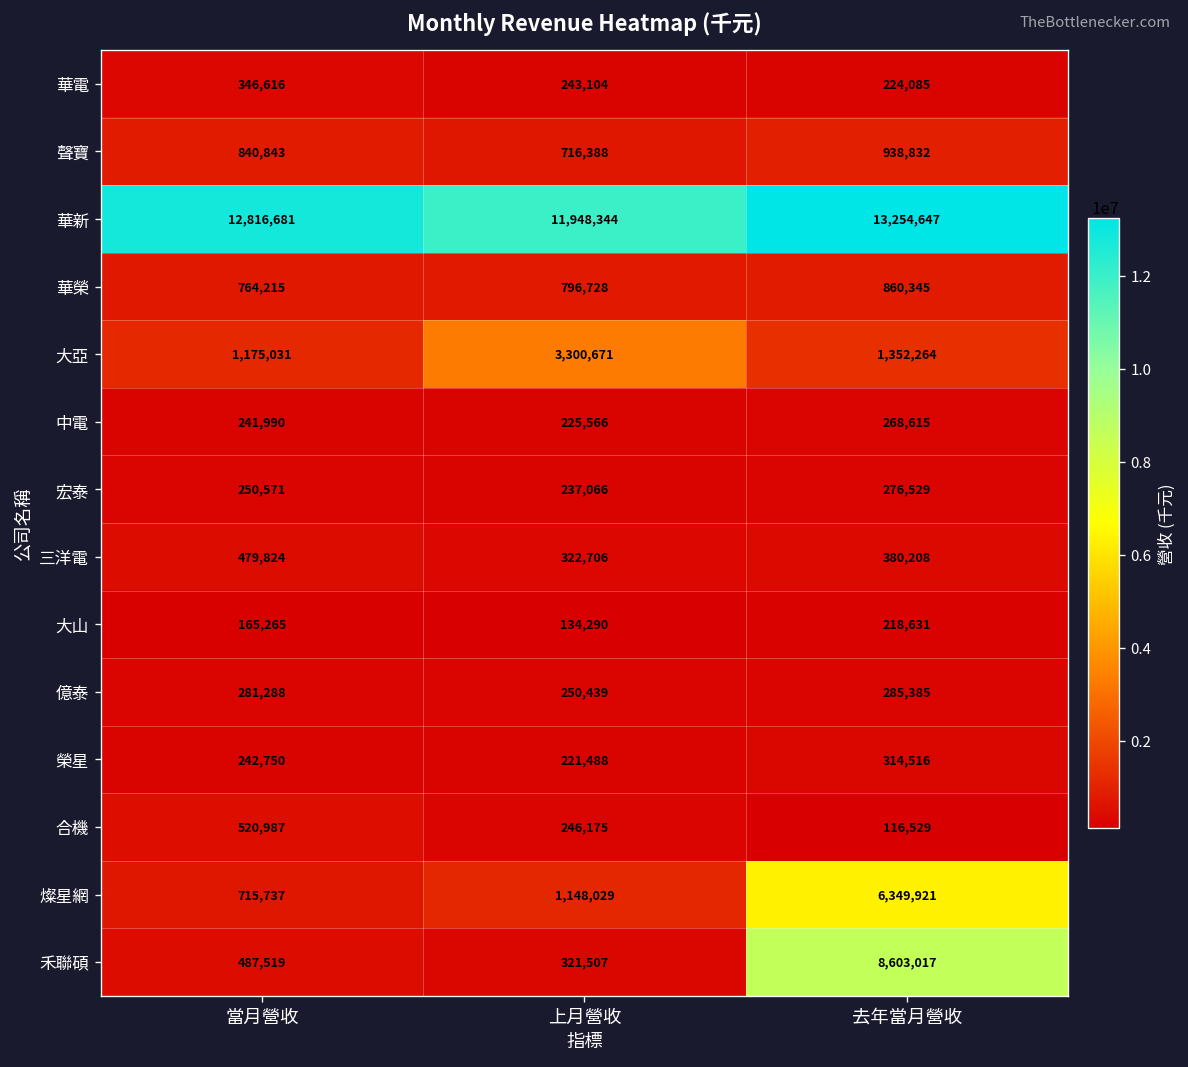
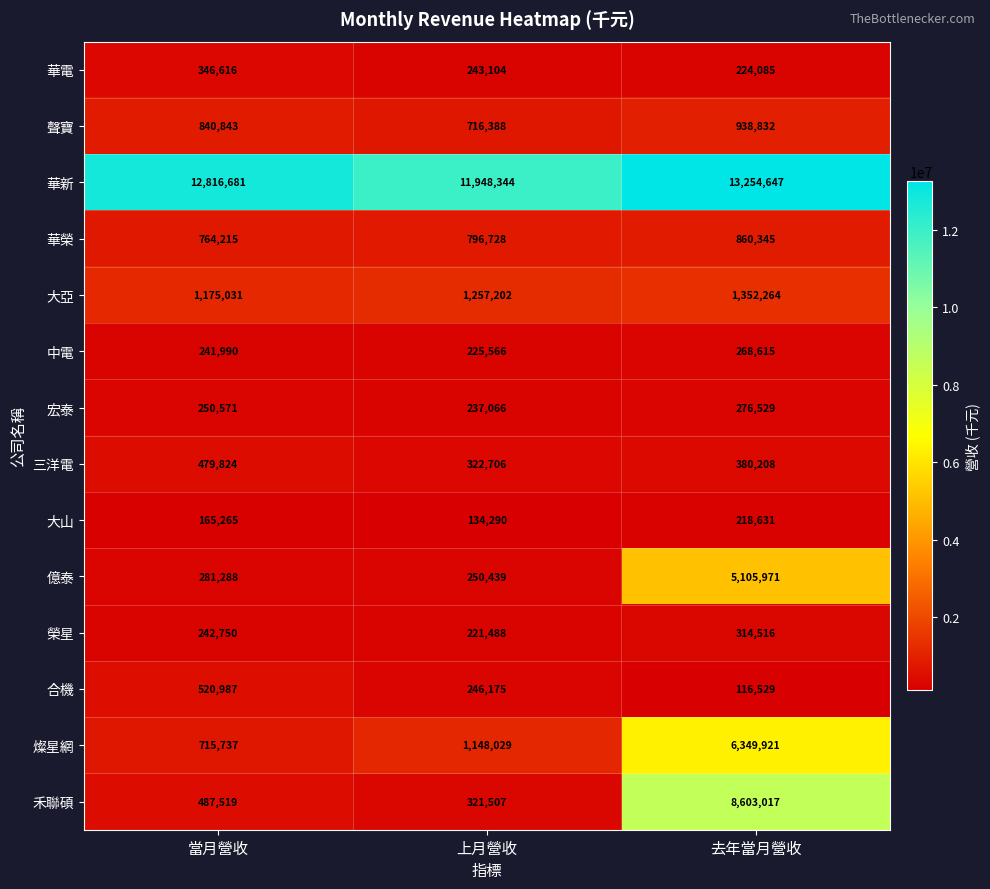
大亞, 上月營收: 3,300,671 -> 1,257,202
億泰, 去年當月營收: 285,385 -> 5,105,971
